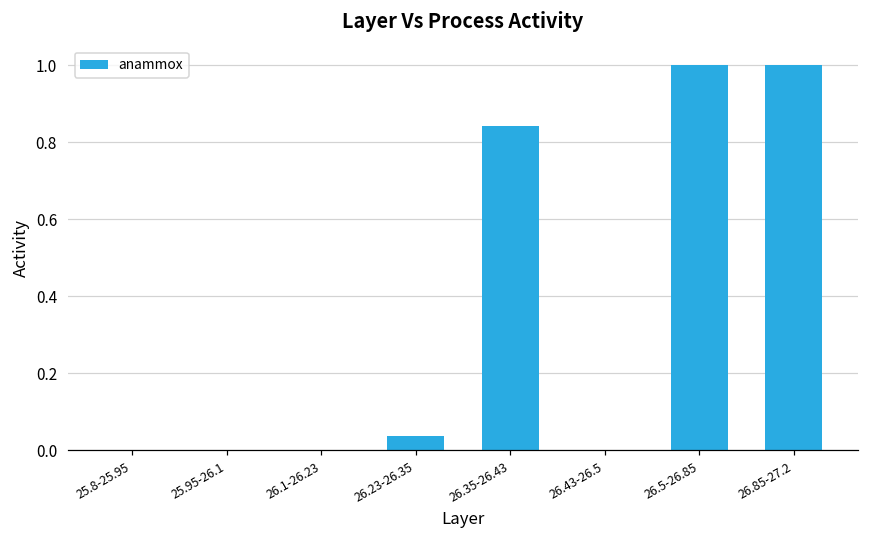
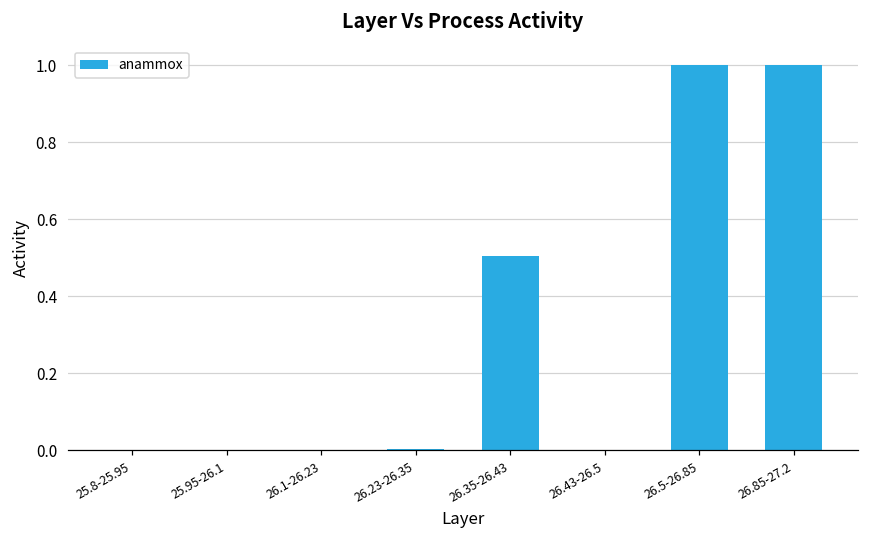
26.23-26.35: 0.04 -> 0.00
26.35-26.43: 0.84 -> 0.51
